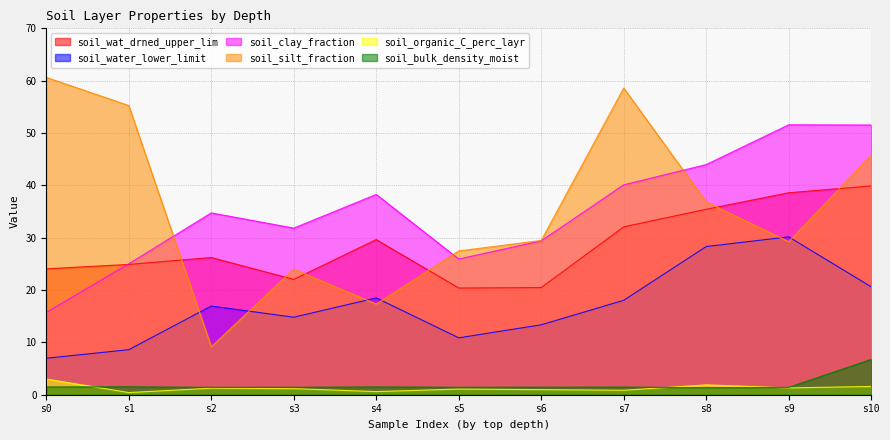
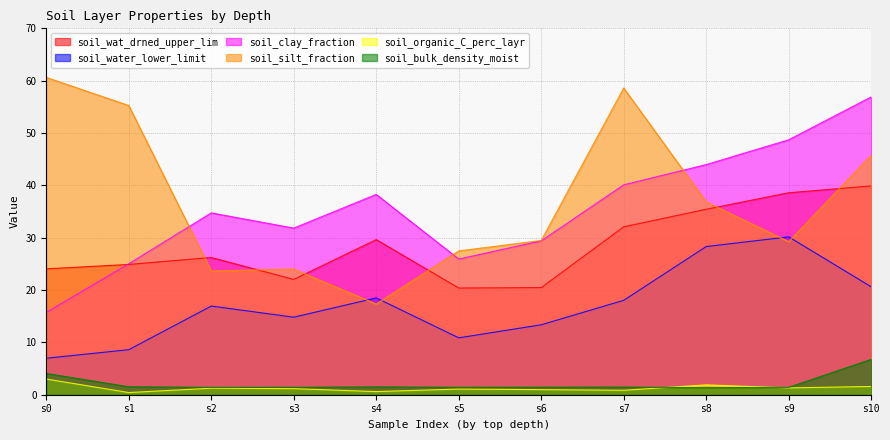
soil_bulk_density_moist, s0: 1 -> 4
soil_silt_fraction, s2: 9 -> 24
soil_clay_fraction, s9: 52 -> 49
soil_clay_fraction, s10: 52 -> 57
